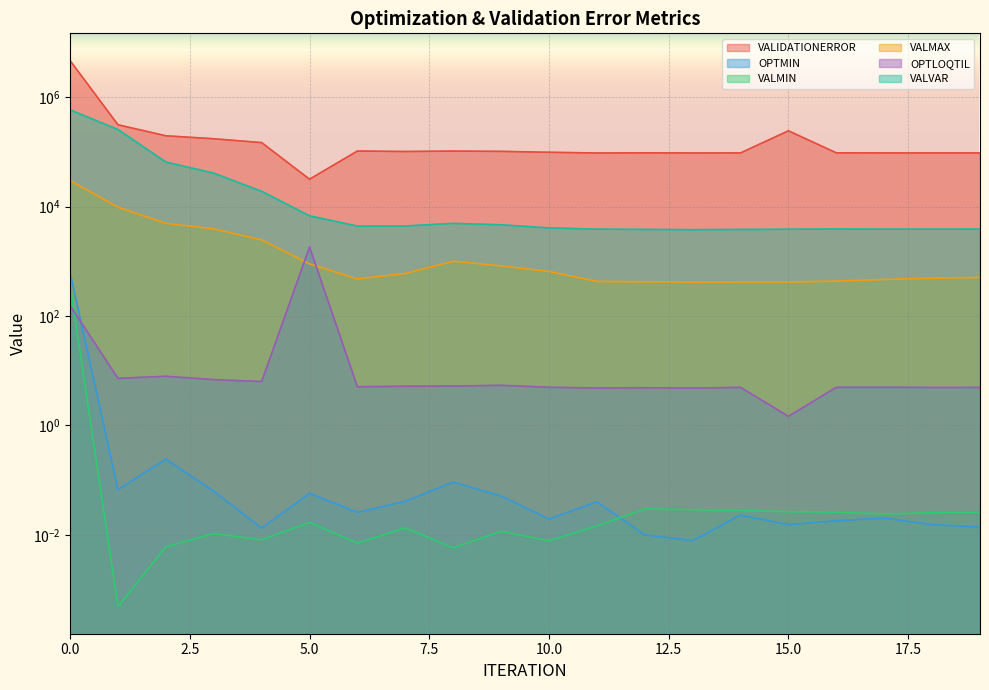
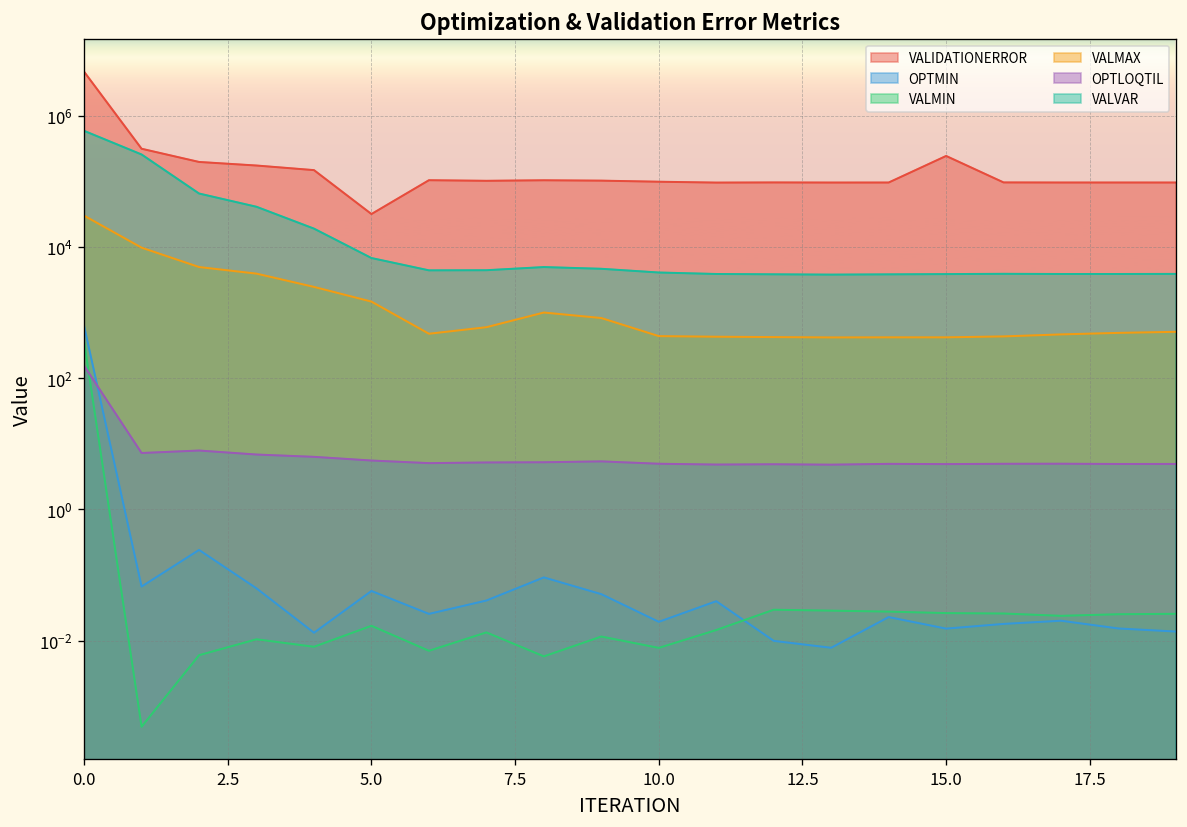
VALMAX, 5.0: 900 -> 1500
OPTLOQTIL, 5.0: 1800 -> 6
VALMAX, 10.0: 700 -> 400
OPTLOQTIL, 15.0: 1.5 -> 5
